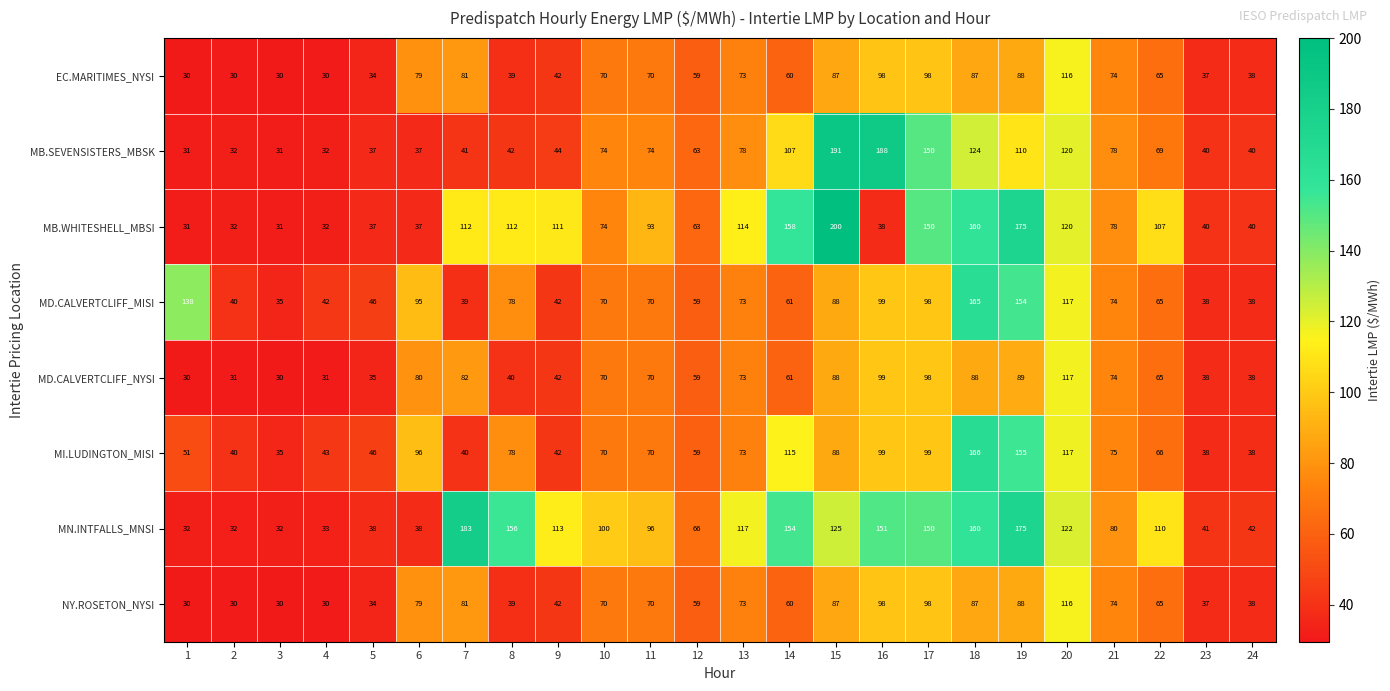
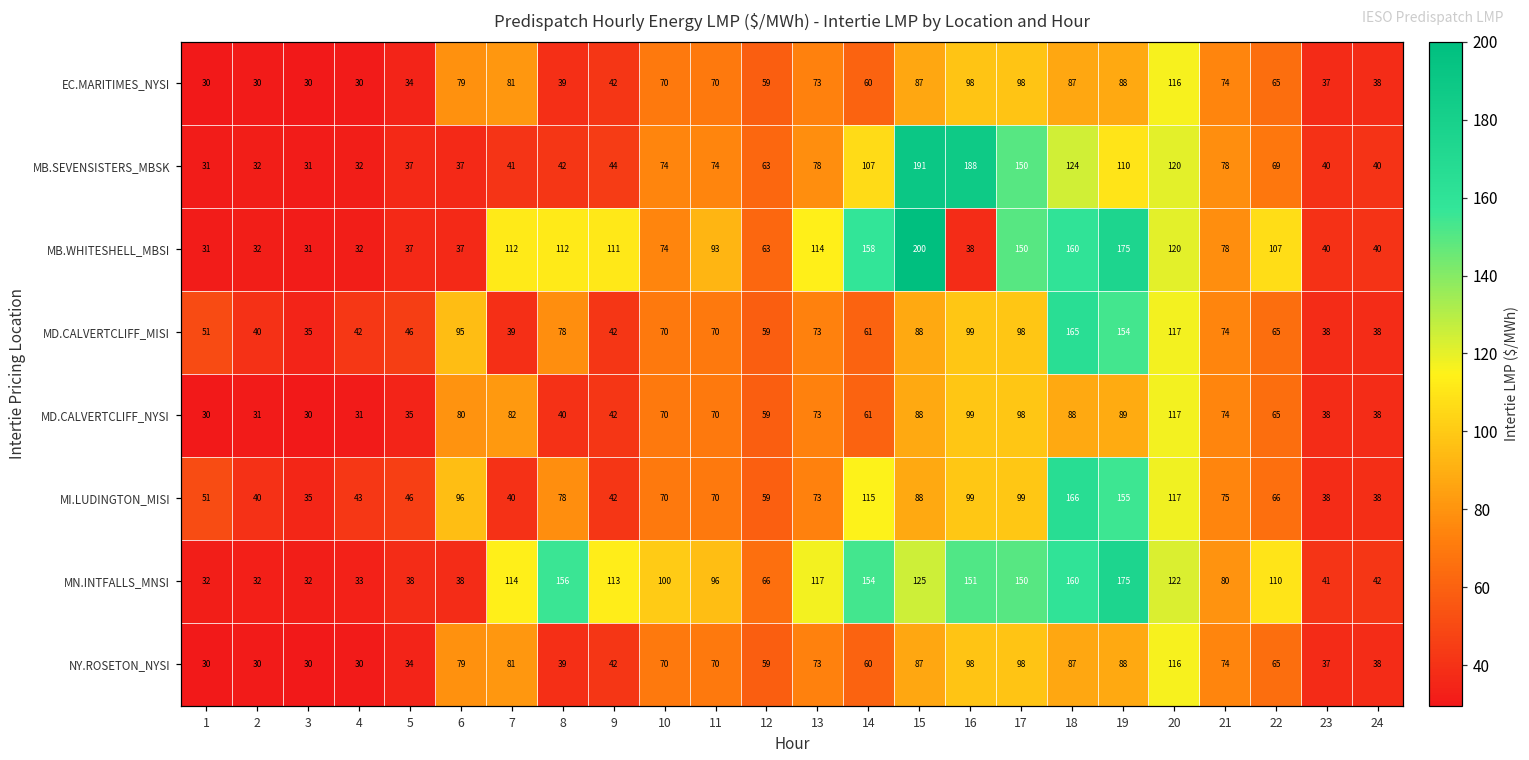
MD.CALVERTCLIFF_MISI, 1: 138 -> 51
MN.INTFALLS_MNSI, 7: 183 -> 114
